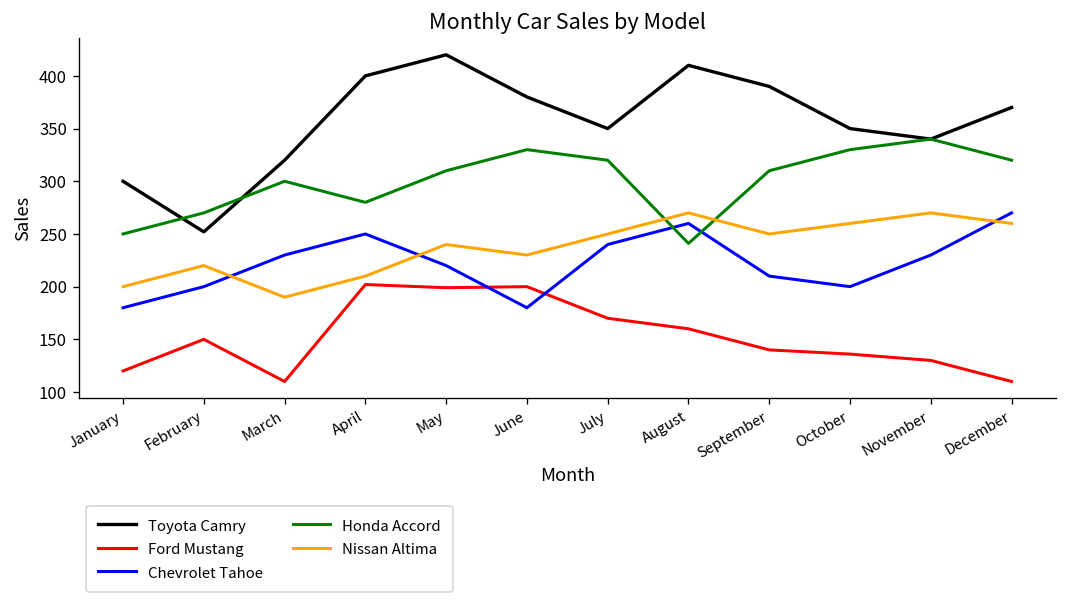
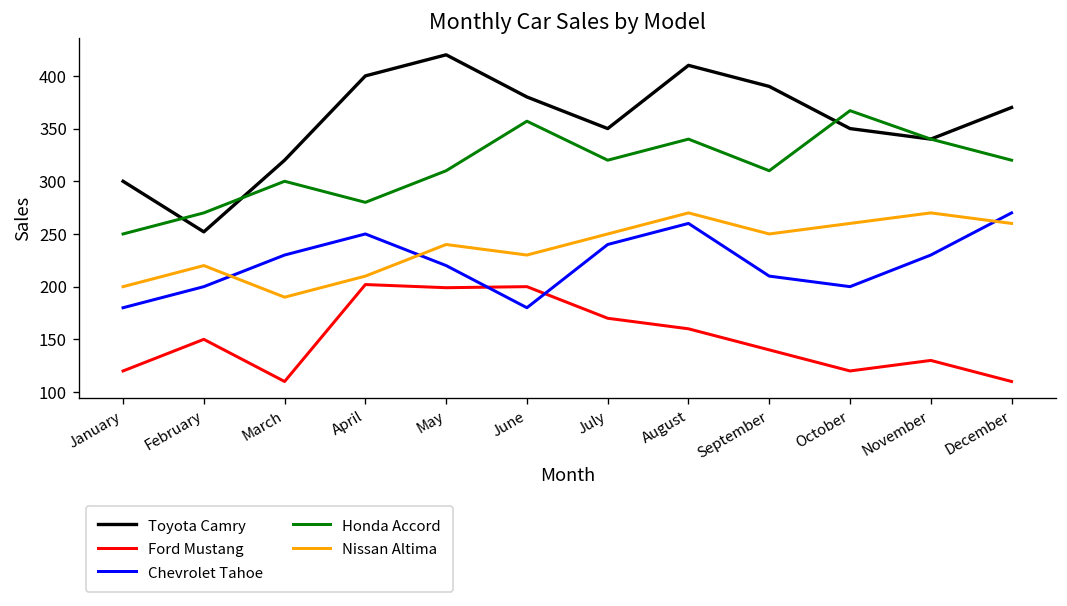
Honda Accord, June: 330 -> 360
Honda Accord, August: 240 -> 340
Ford Mustang, October: 140 -> 120
Honda Accord, October: 330 -> 370
